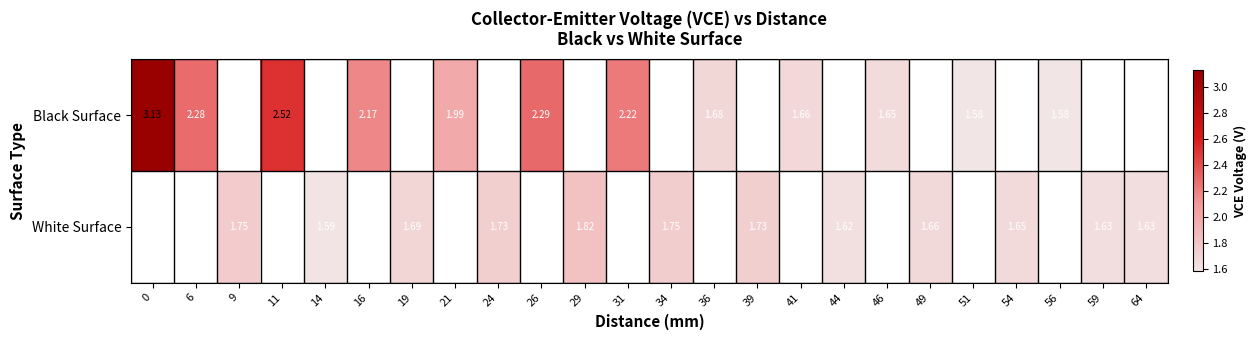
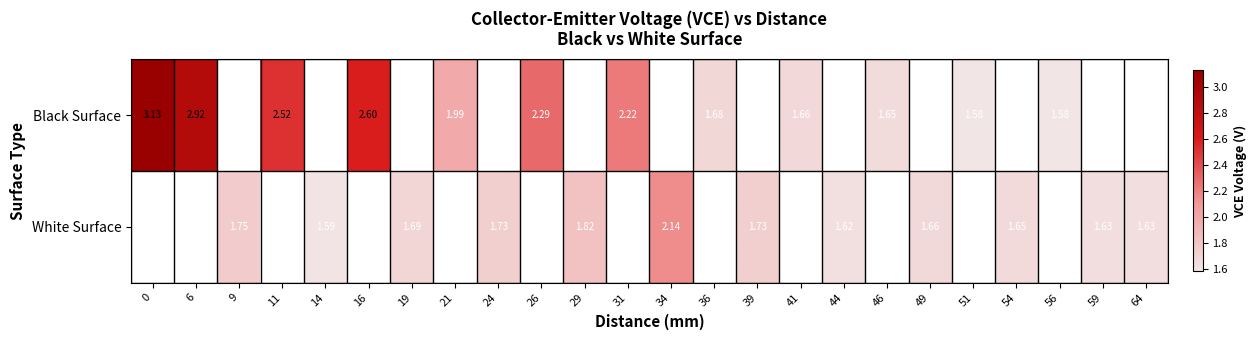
Black Surface, 6: 2.28 -> 2.92
Black Surface, 16: 2.17 -> 2.60
White Surface, 34: 1.75 -> 2.14
